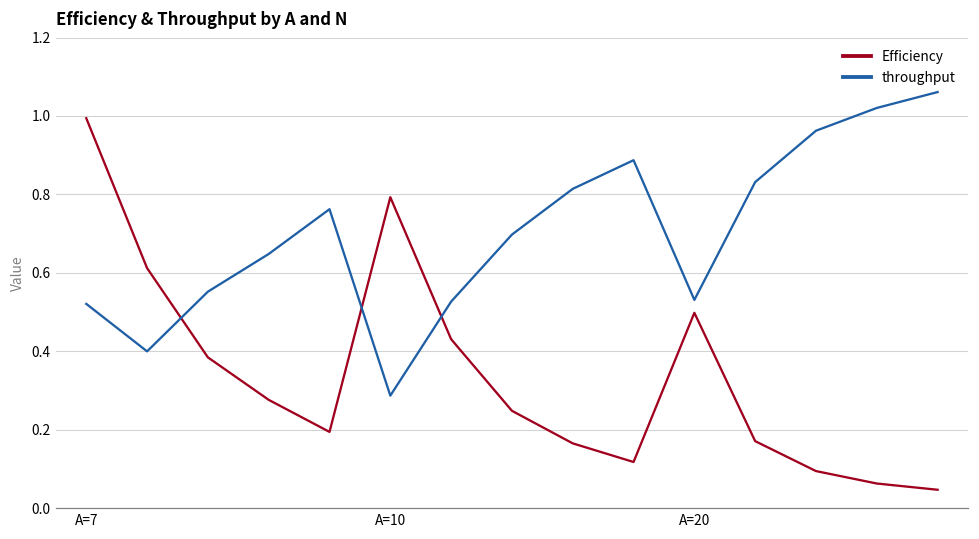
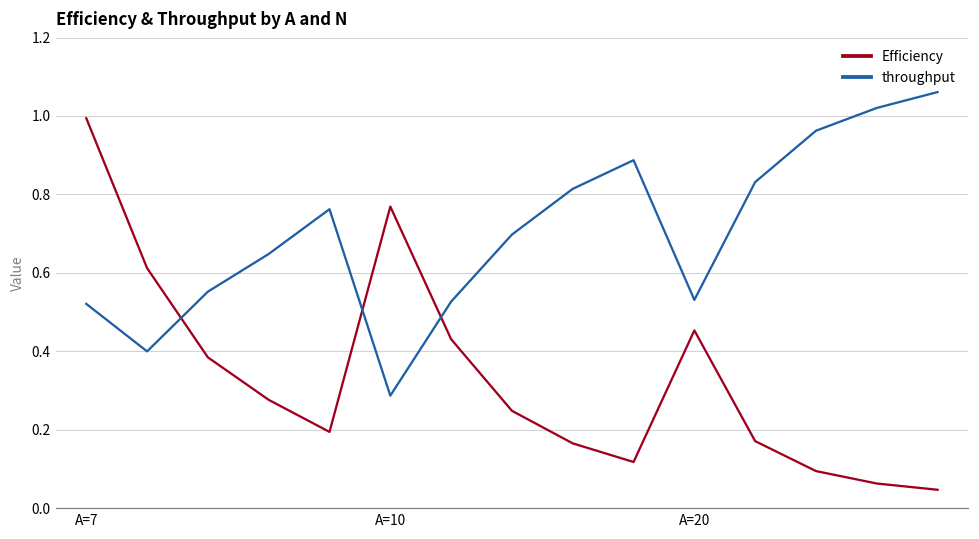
Efficiency, A=10: 0.79 -> 0.77
Efficiency, A=20: 0.50 -> 0.45
